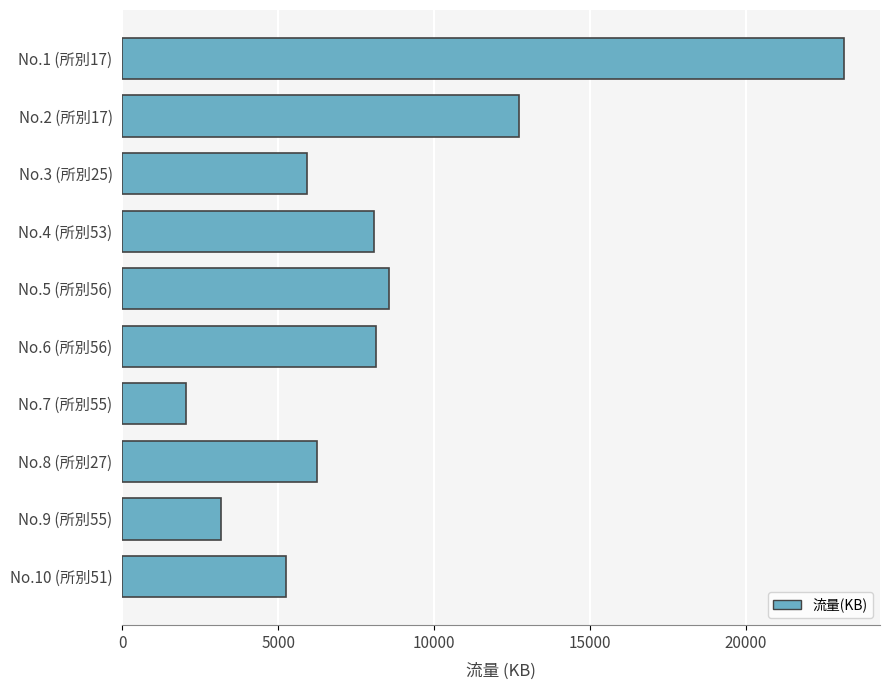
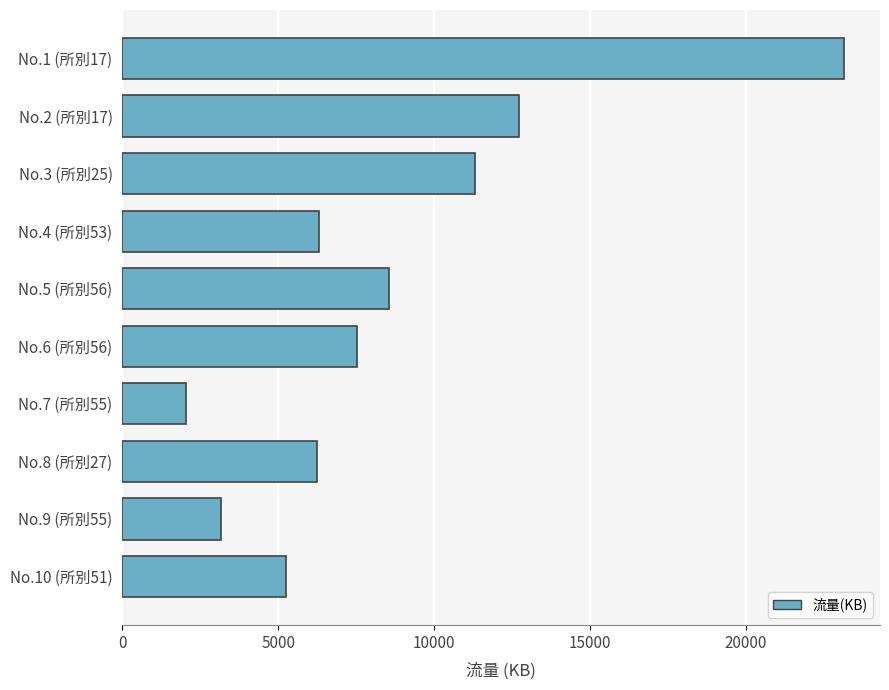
No.3 (所別25): 5900 -> 11300
No.4 (所別53): 8100 -> 6300
No.6 (所別56): 8100 -> 7500
